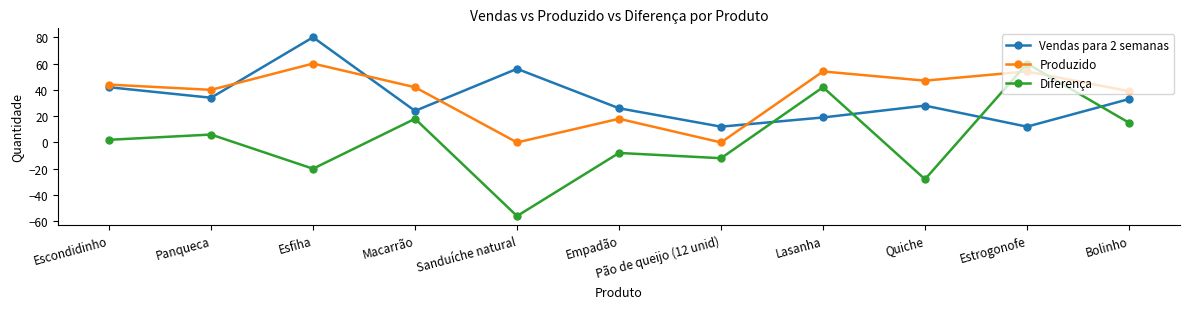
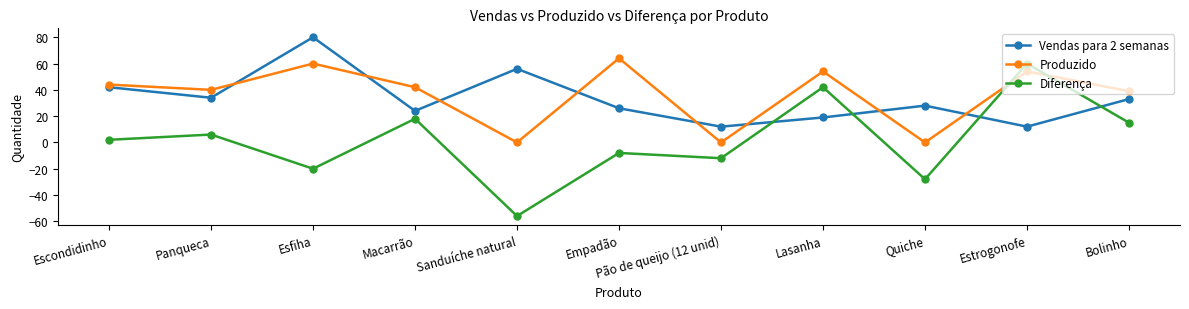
Produzido, Empadão: 18 -> 64
Produzido, Quiche: 47 -> 0
